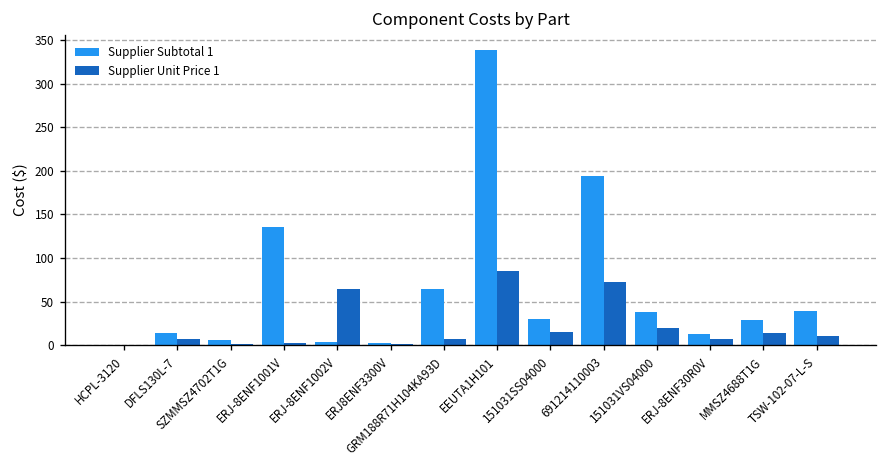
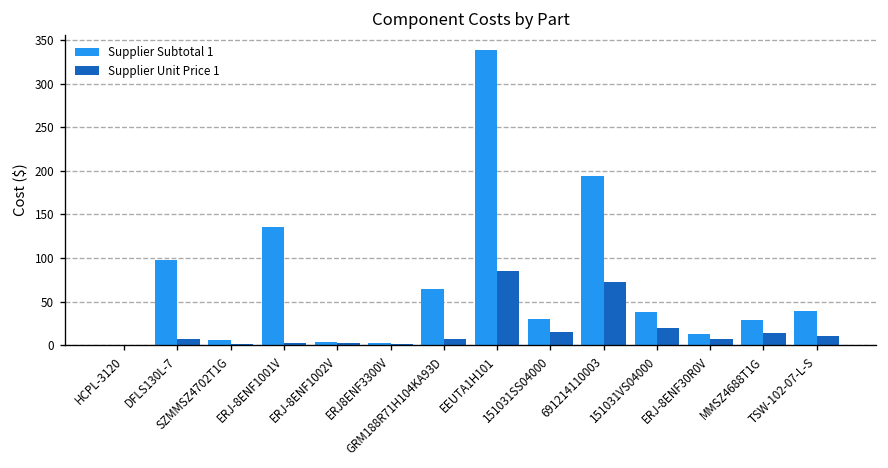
Supplier Subtotal 1, DFLS130L-7: 10 -> 100
Supplier Unit Price 1, ERJ-8ENF1002V: 60 -> 0
